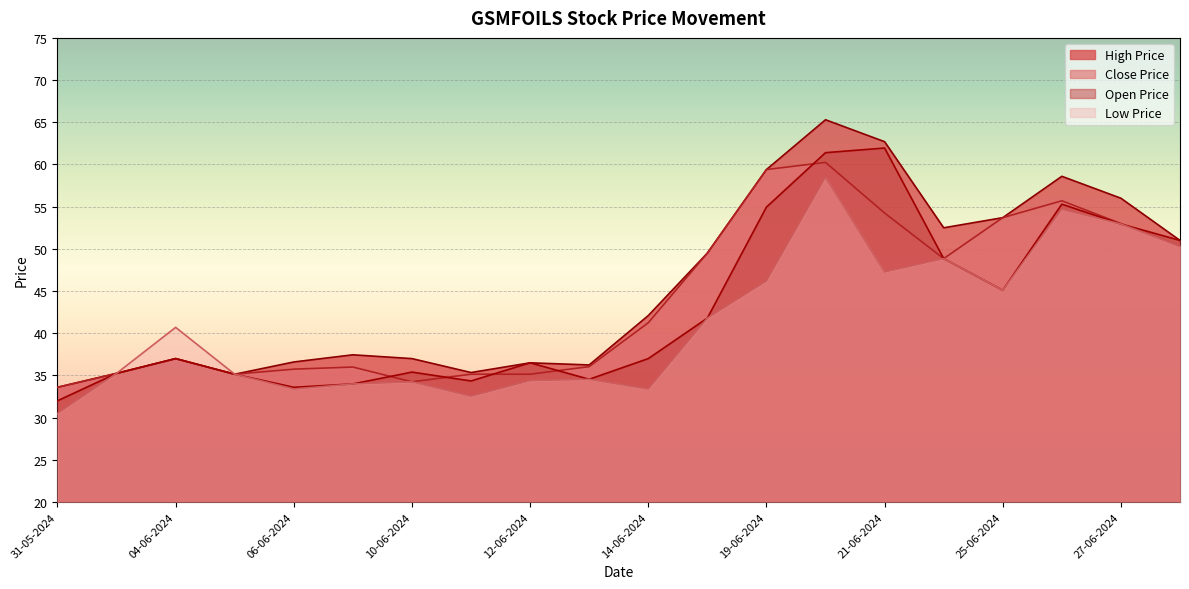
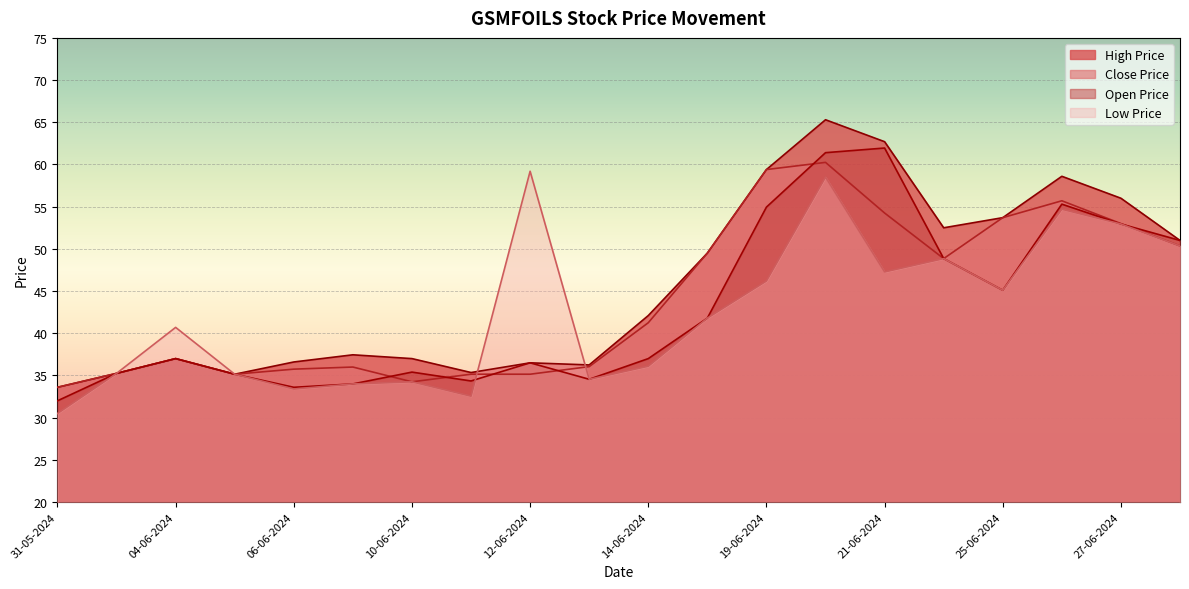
Low Price, 12-06-2024: 34 -> 59
Low Price, 14-06-2024: 33 -> 36
